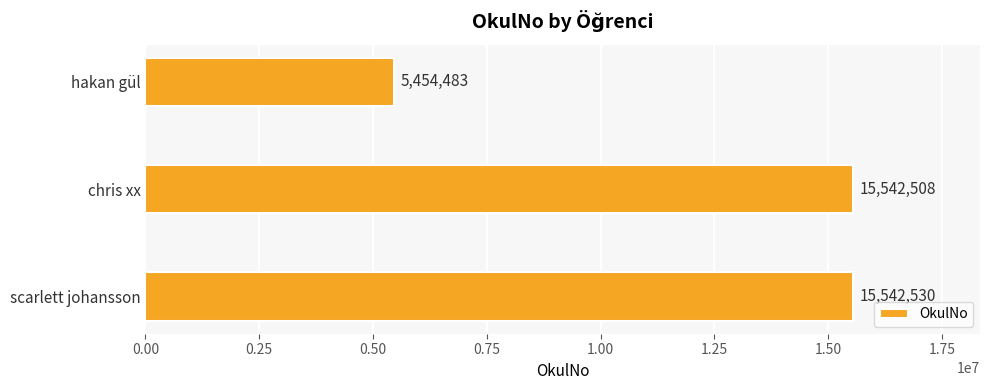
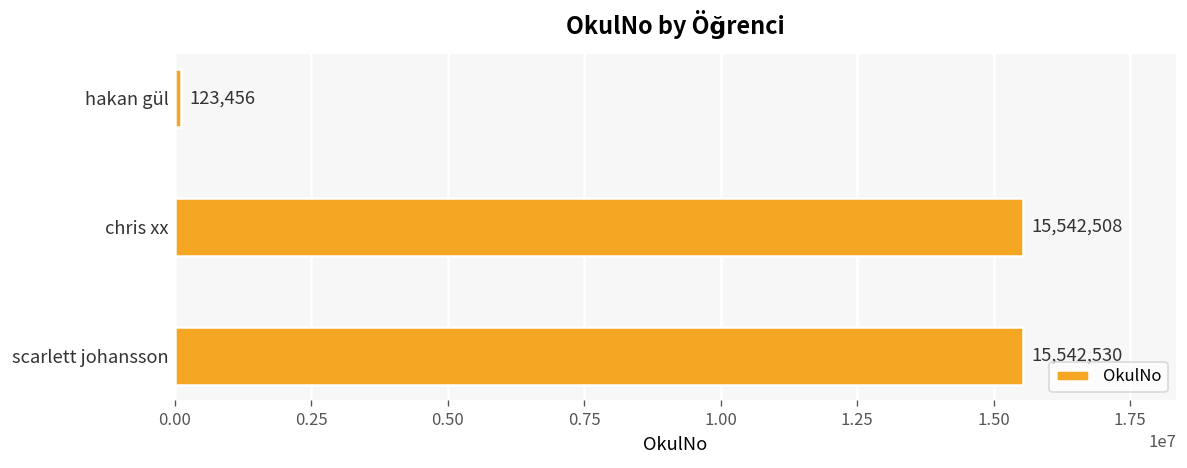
hakan gül: 5,454,483 -> 123,456
